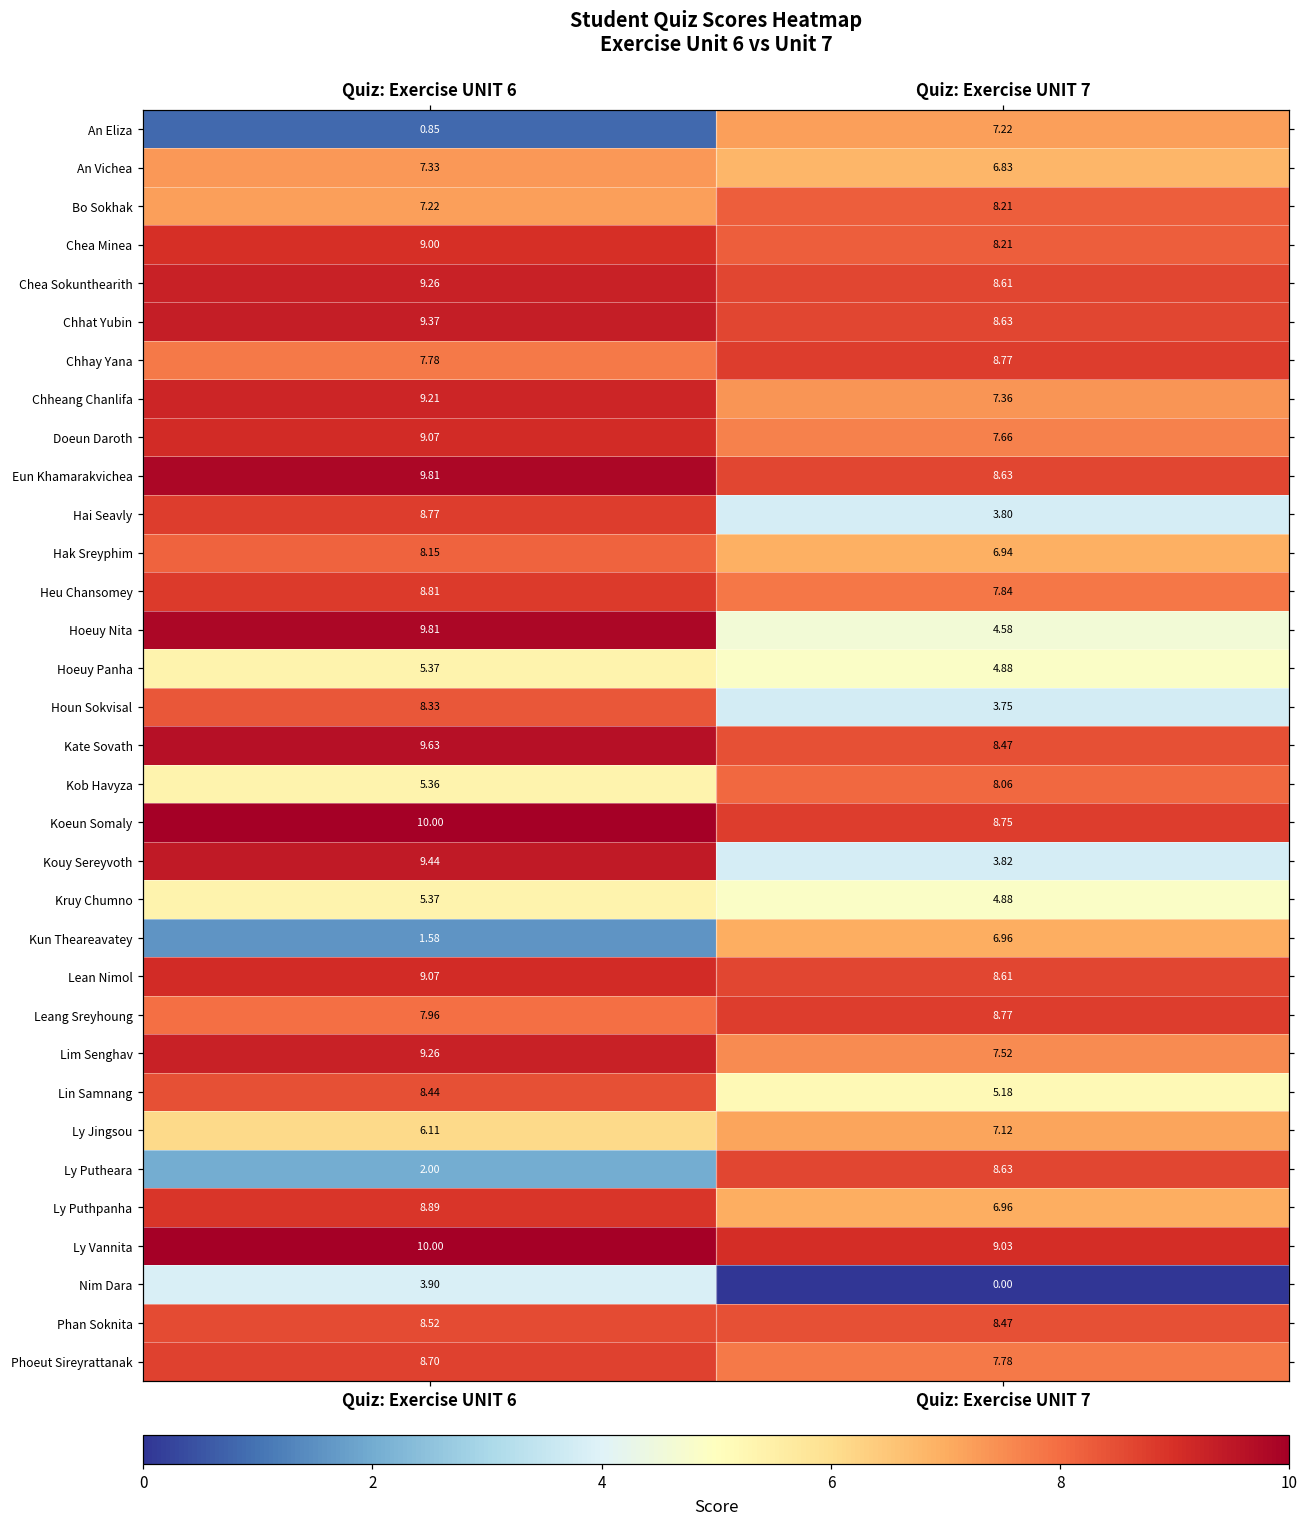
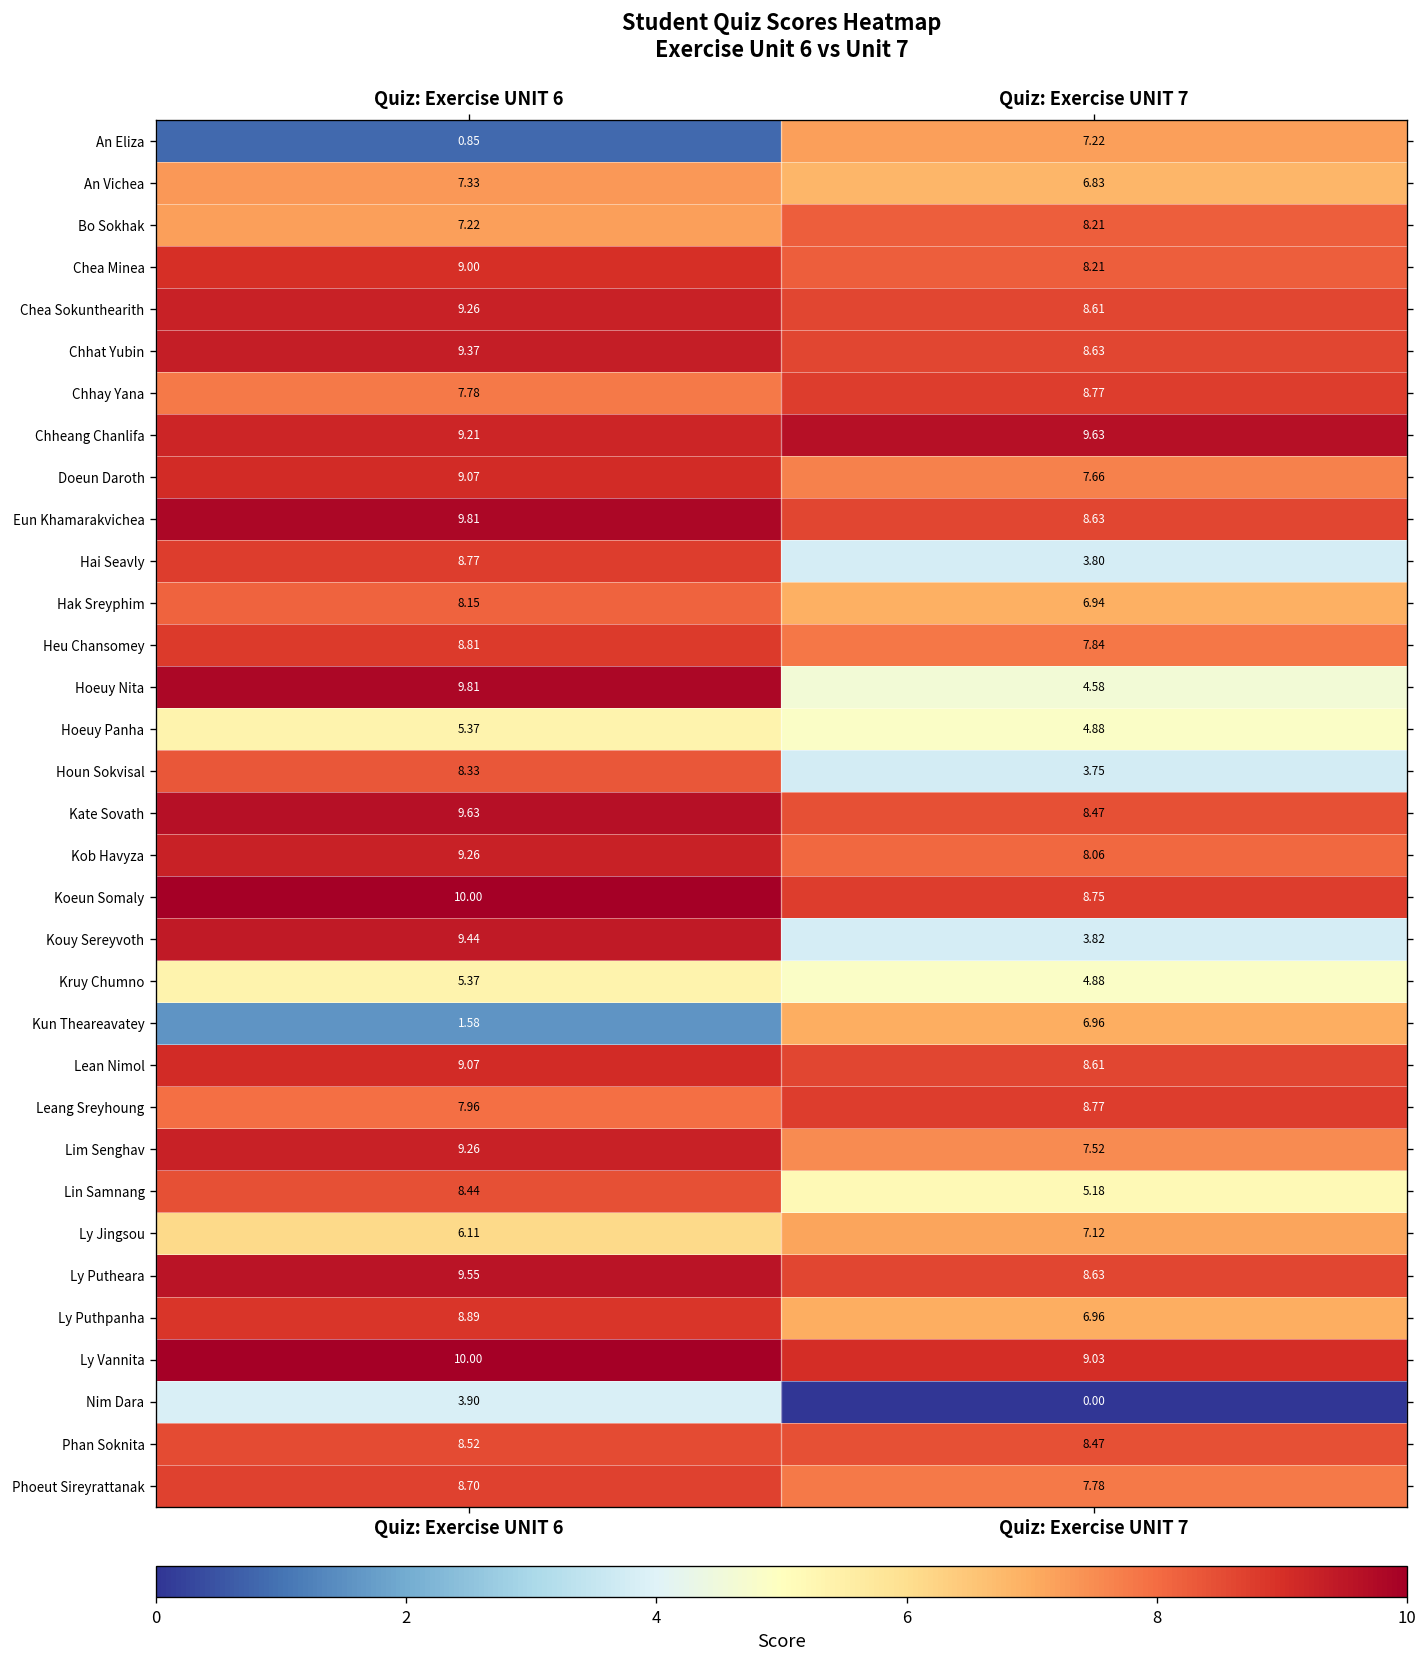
Chheang Chanlifa, Quiz: Exercise UNIT 7: 7.36 -> 9.63
Kob Havyza, Quiz: Exercise UNIT 6: 5.36 -> 9.26
Ly Putheara, Quiz: Exercise UNIT 6: 2.00 -> 9.55
